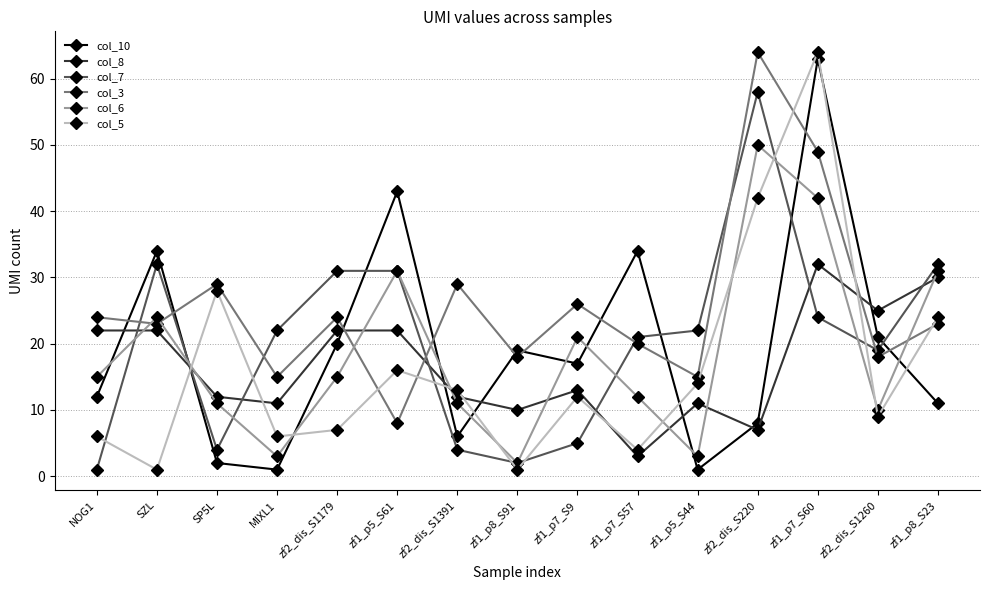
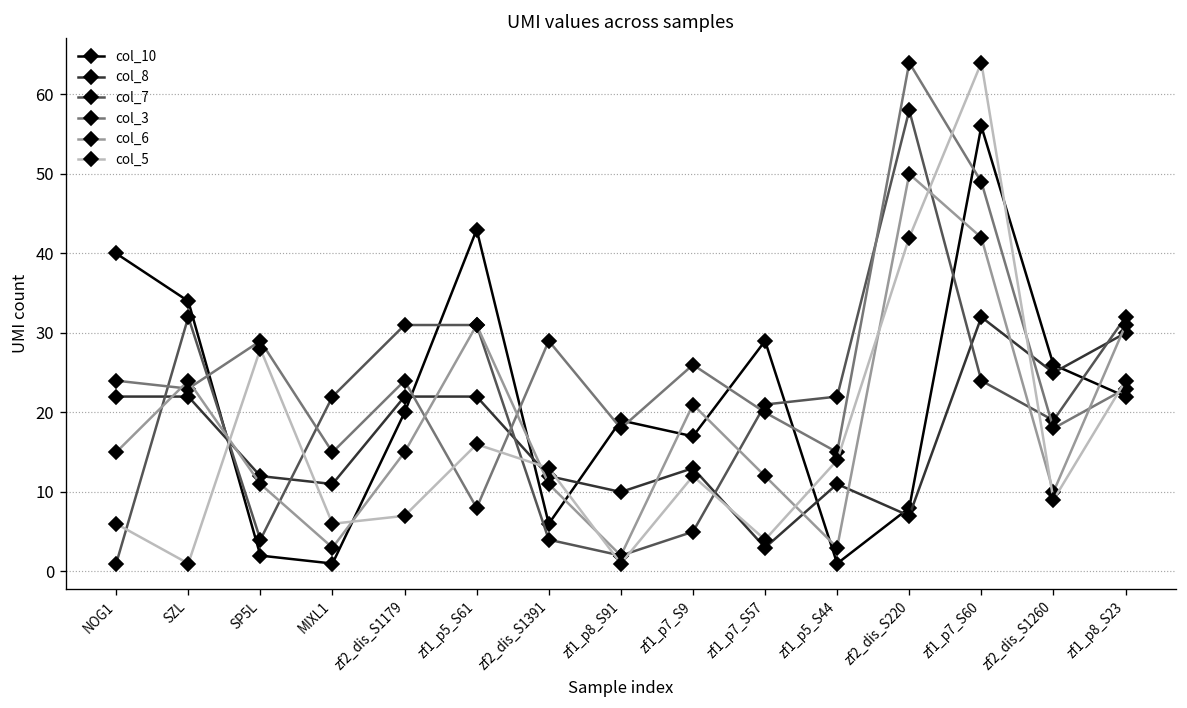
col_10, NOG1: 12 -> 40
col_10, zf1_p7_S57: 34 -> 29
col_10, zf1_p7_S60: 63 -> 56
col_10, zf2_dis_S1260: 21 -> 26
col_10, zf1_p8_S23: 11 -> 22
